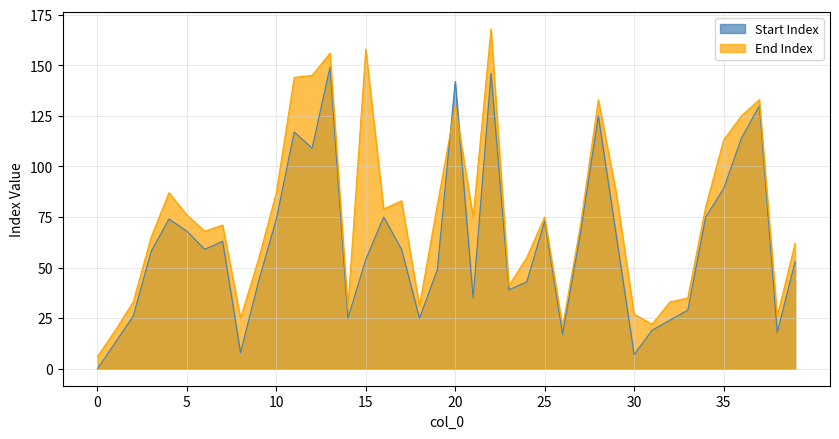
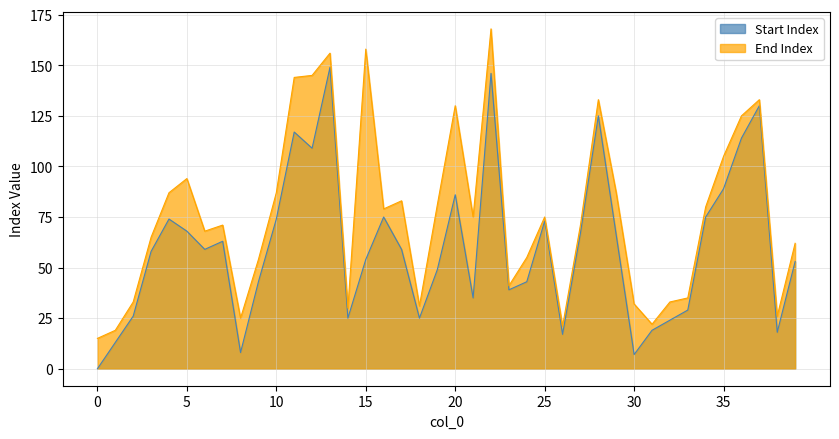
End Index, 0: 6 -> 15
End Index, 5: 76 -> 94
Start Index, 20: 142 -> 86
End Index, 30: 27 -> 32
End Index, 35: 113 -> 105
